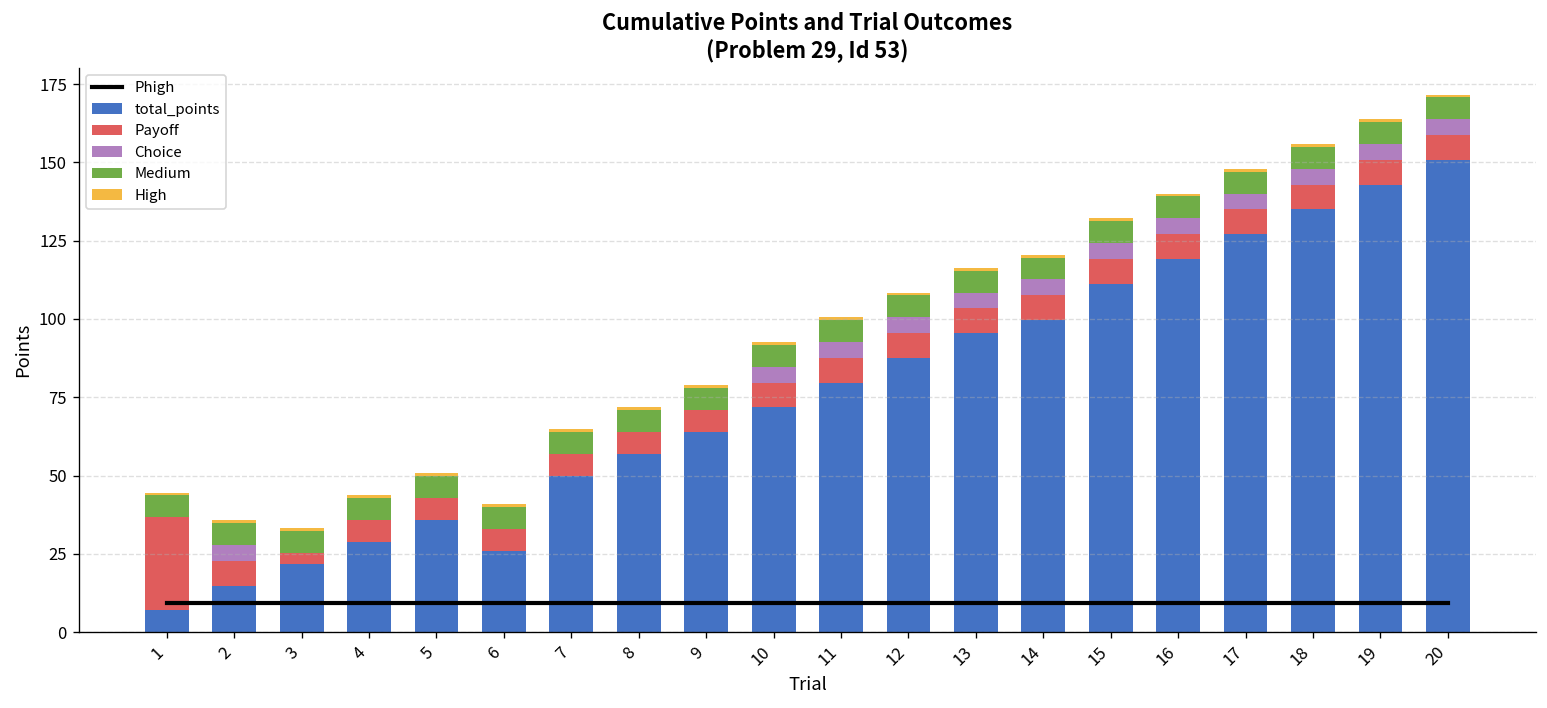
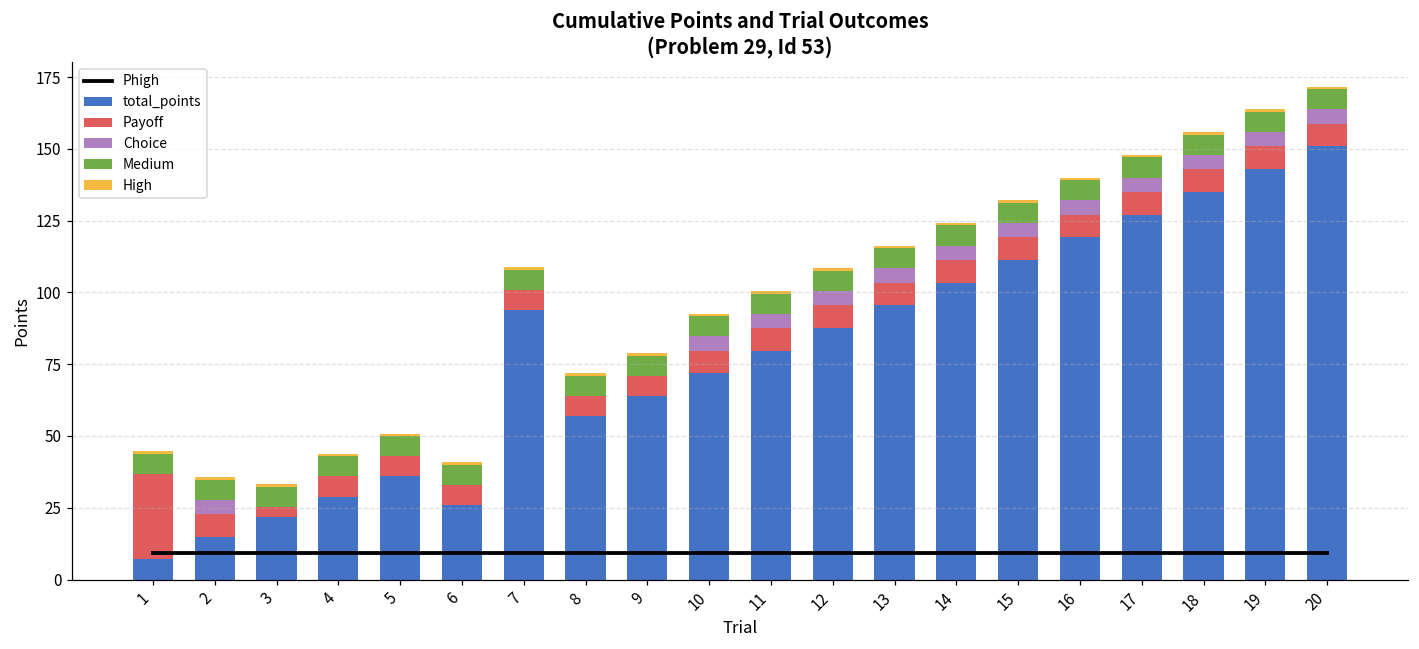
total_points, 7: 50 -> 94
total_points, 14: 100 -> 103
